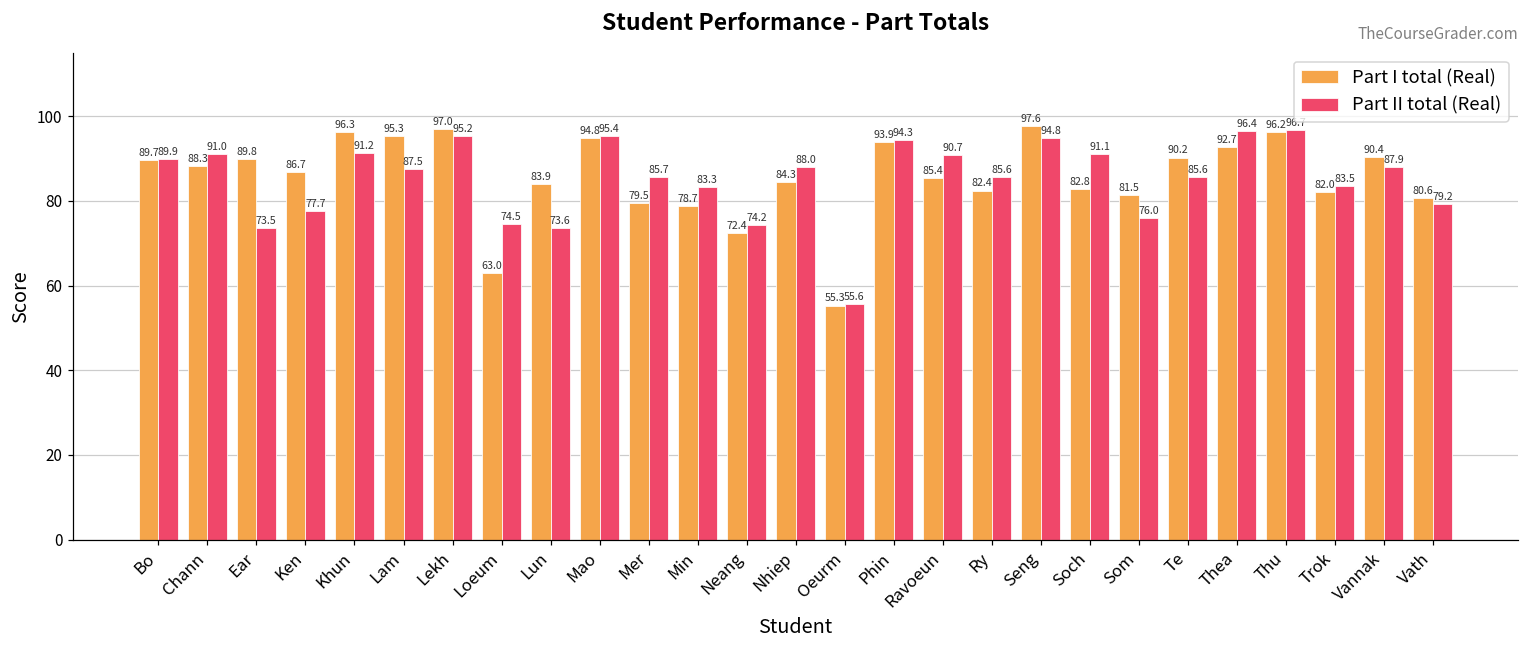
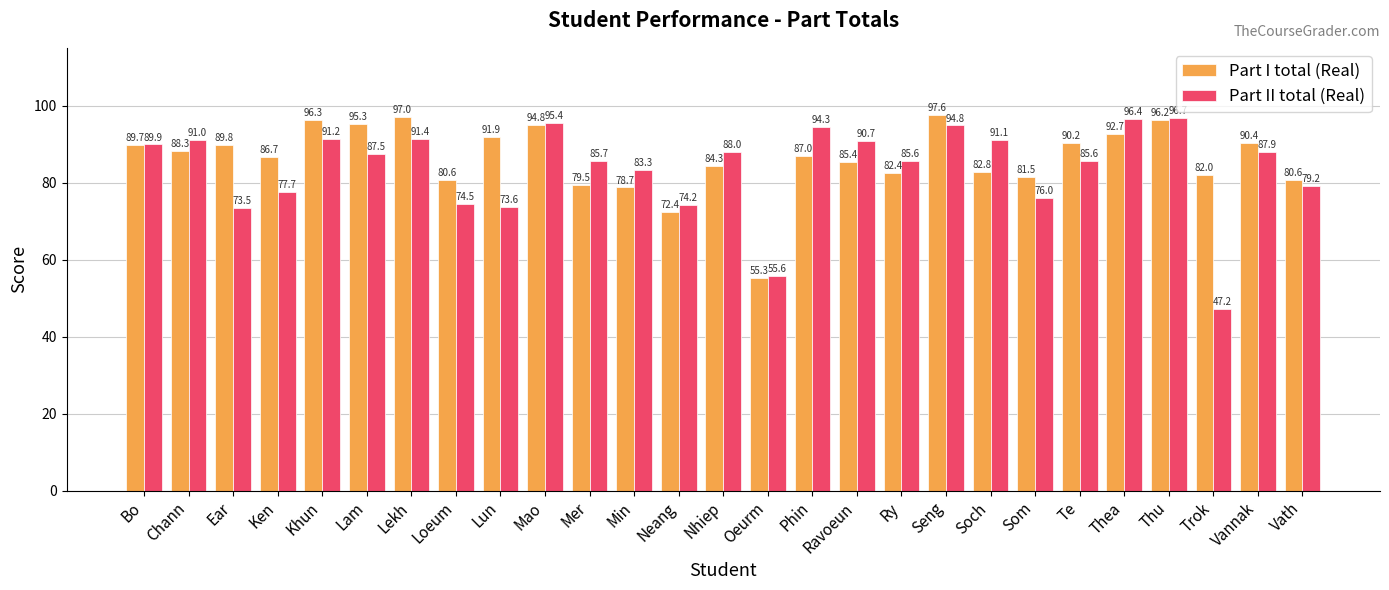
Part II total (Real), Lekh: 95.2 -> 91.4
Part I total (Real), Loeum: 63.0 -> 80.6
Part I total (Real), Lun: 83.9 -> 91.9
Part I total (Real), Phin: 93.9 -> 87.0
Part II total (Real), Trok: 83.5 -> 47.2
